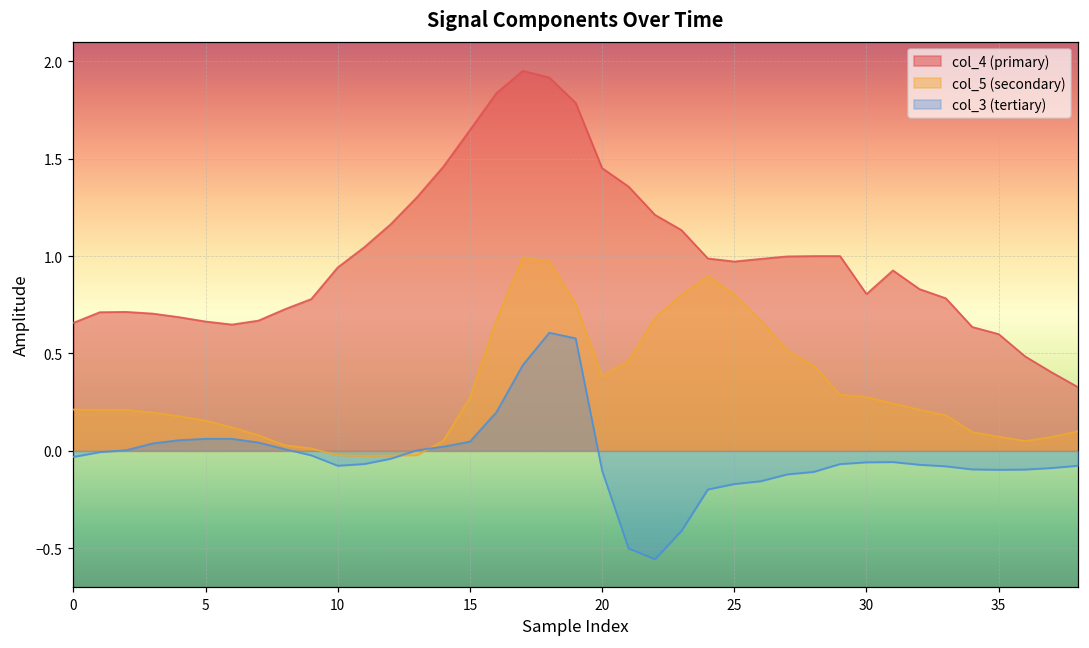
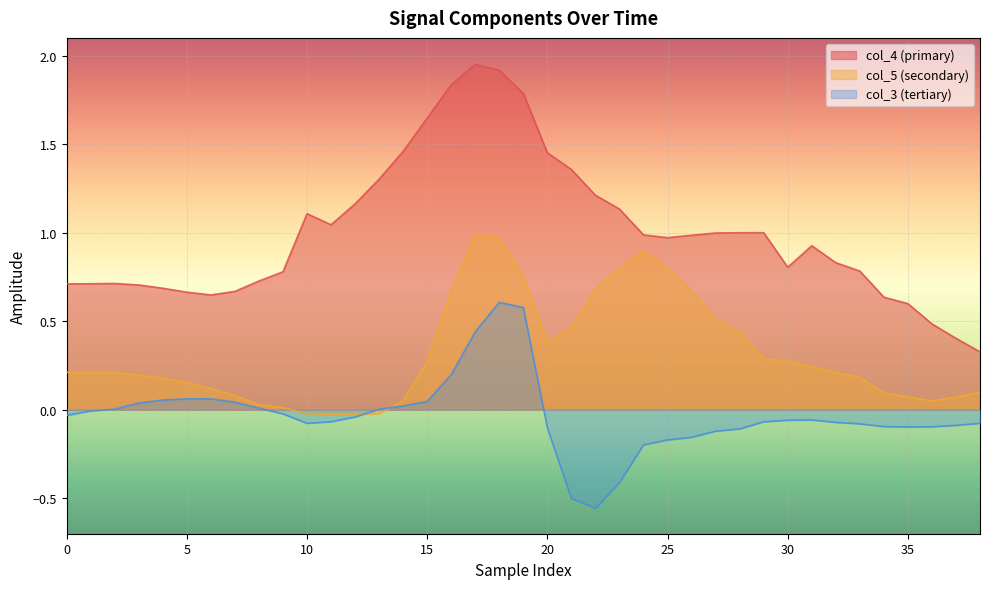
col_4 (primary), 0: 0.66 -> 0.71
col_4 (primary), 10: 0.94 -> 1.11
